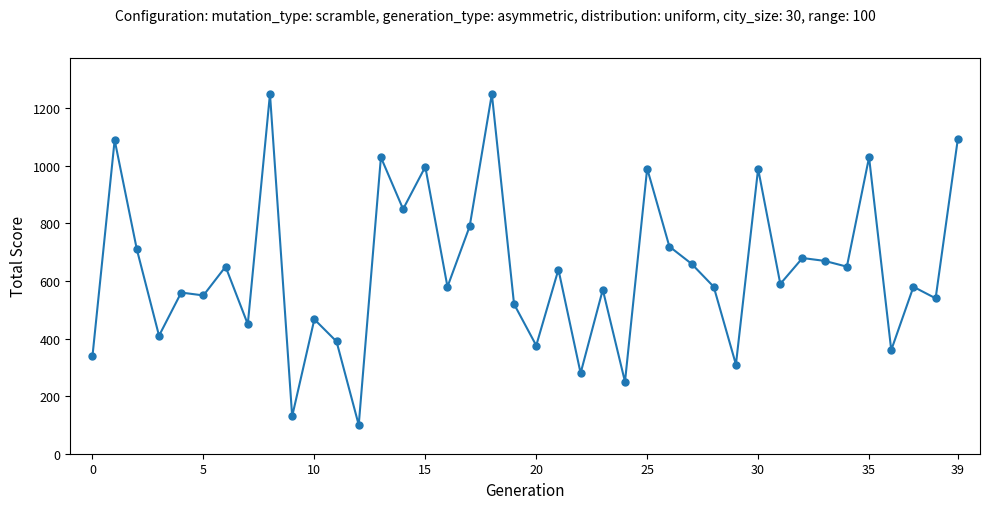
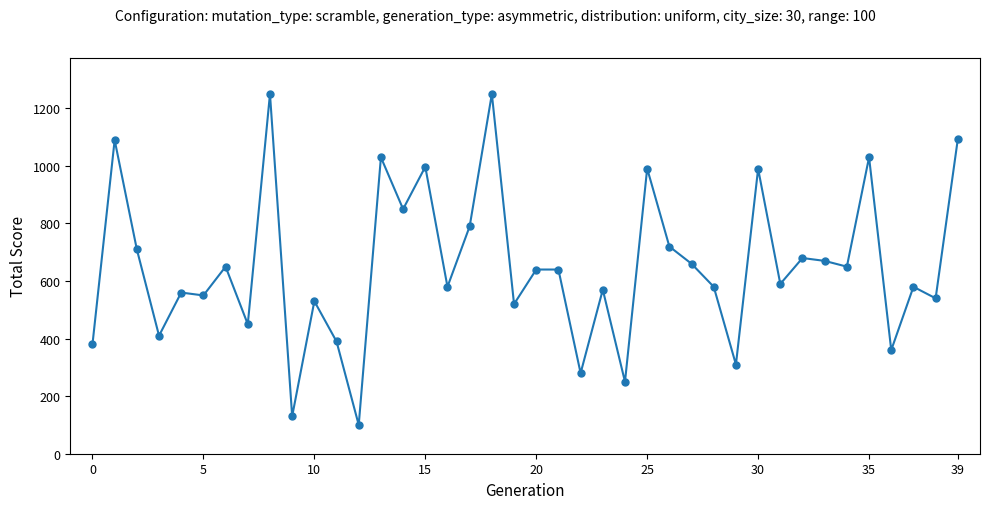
0: 340 -> 380
10: 470 -> 530
20: 380 -> 640
